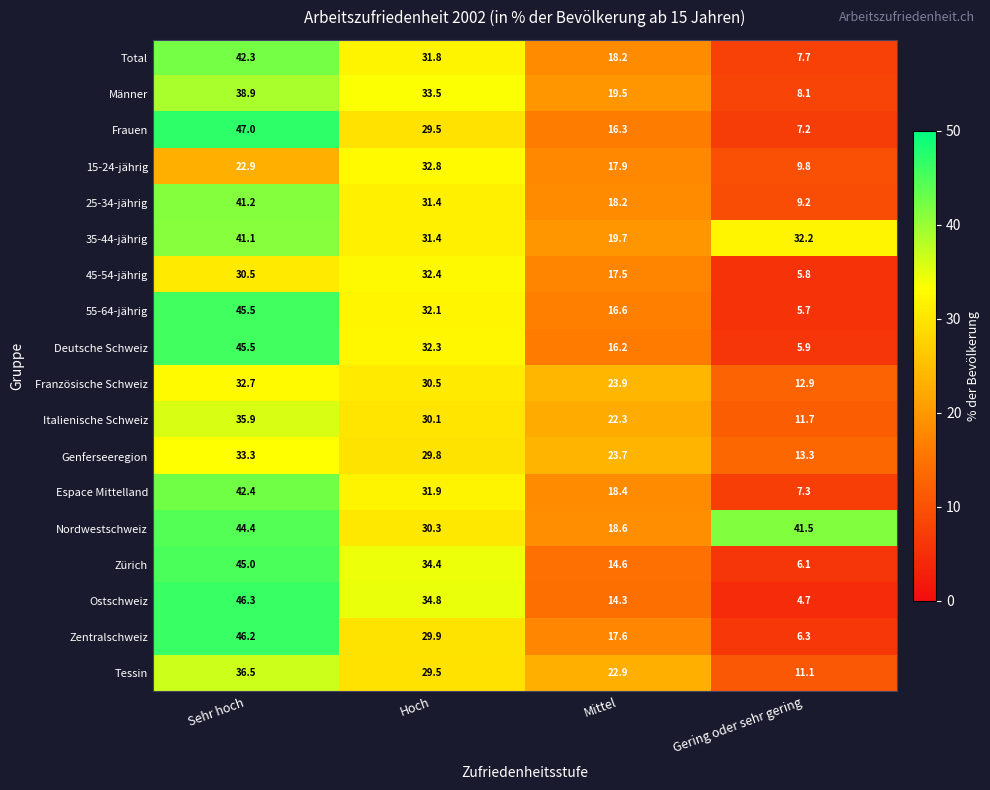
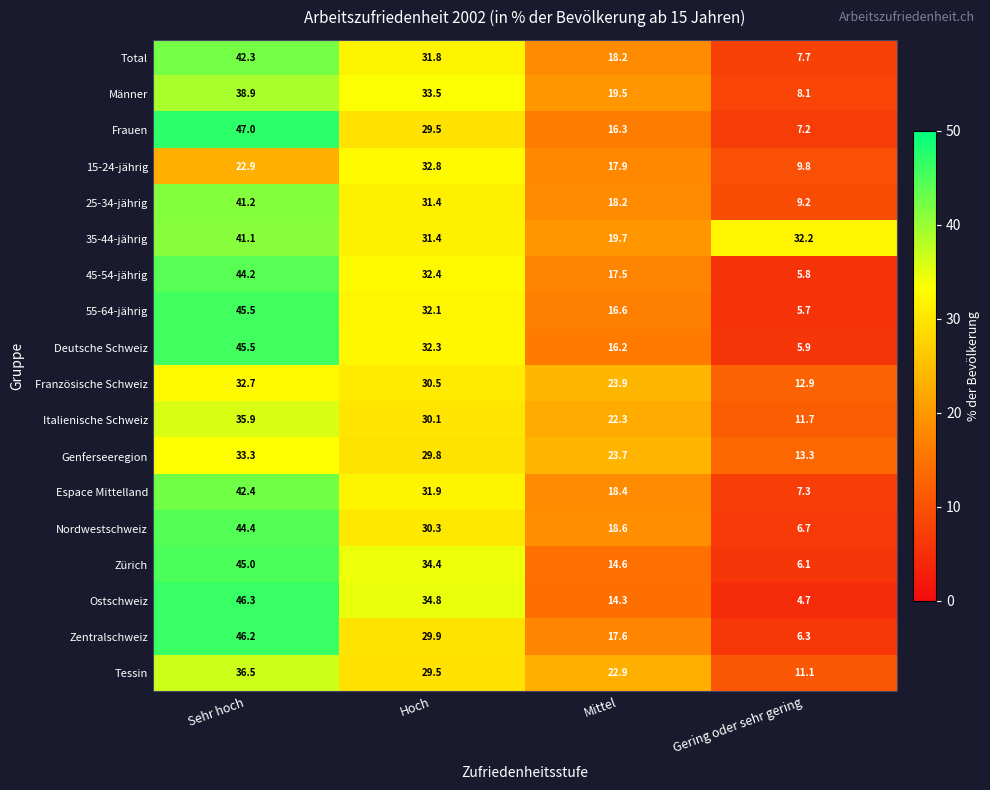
45-54-jährig, Sehr hoch: 30.5 -> 44.2
Nordwestschweiz, Gering oder sehr gering: 41.5 -> 6.7
